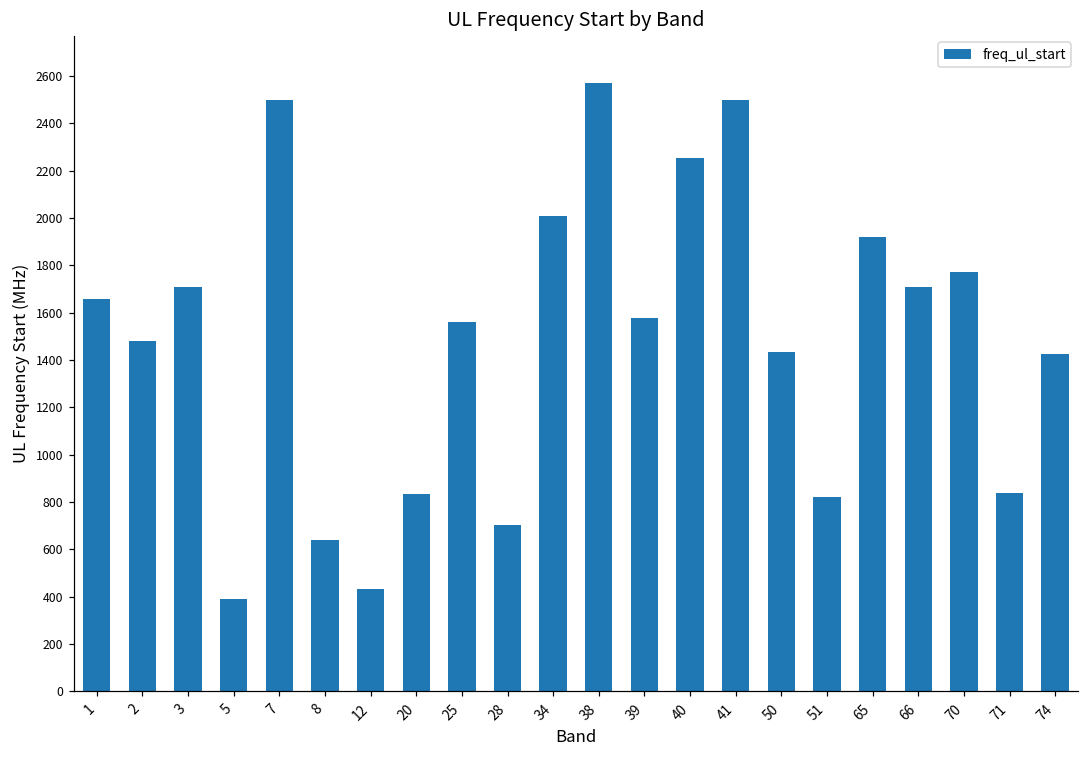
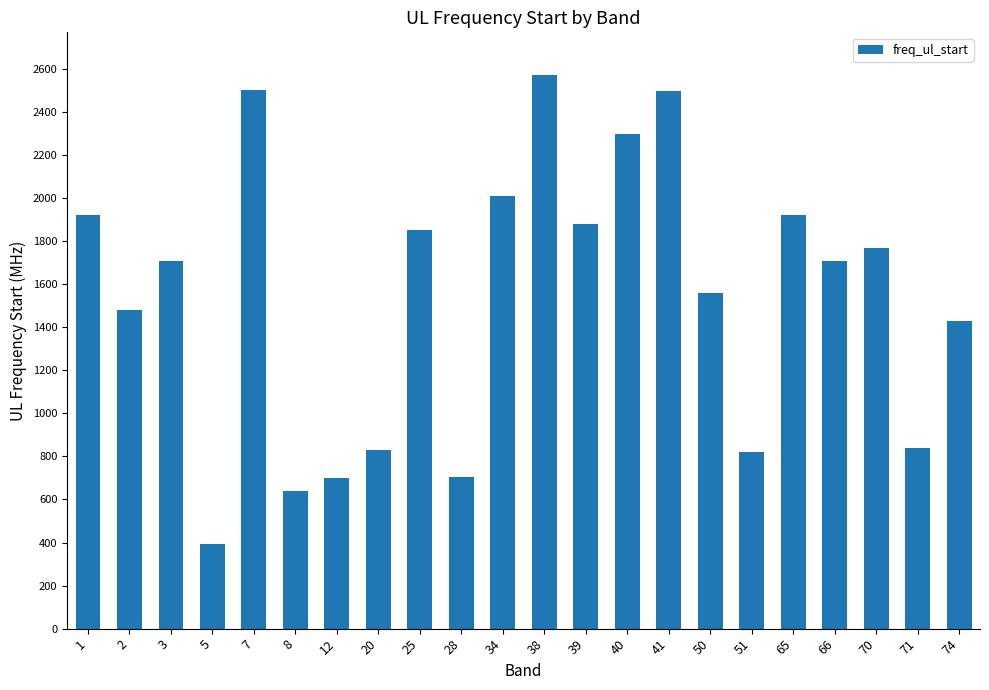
1: 1660 -> 1920
12: 430 -> 700
25: 1560 -> 1850
39: 1580 -> 1880
40: 2250 -> 2300
50: 1430 -> 1560
